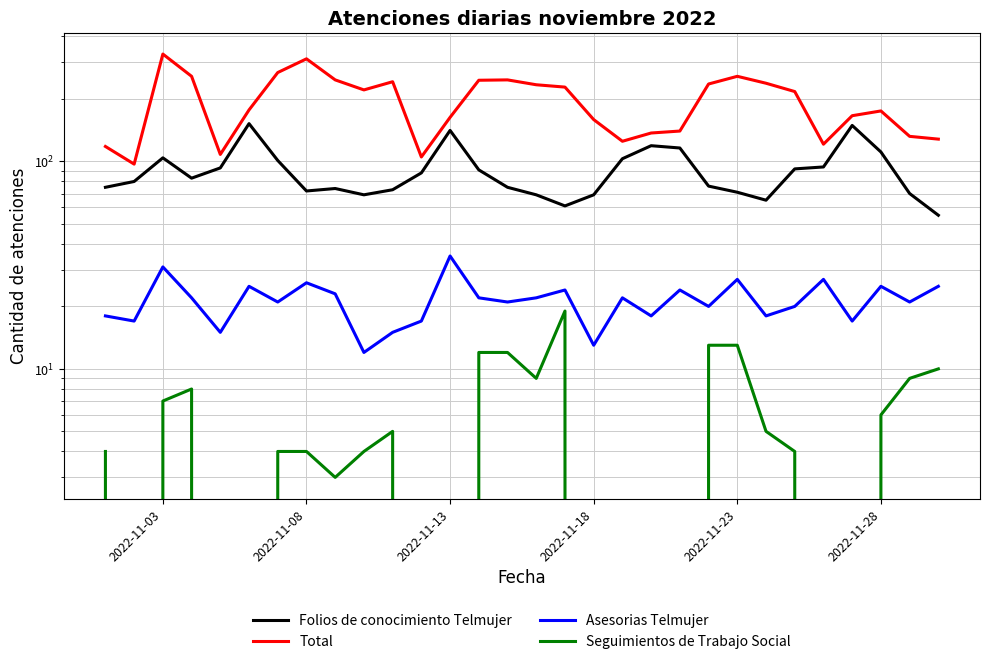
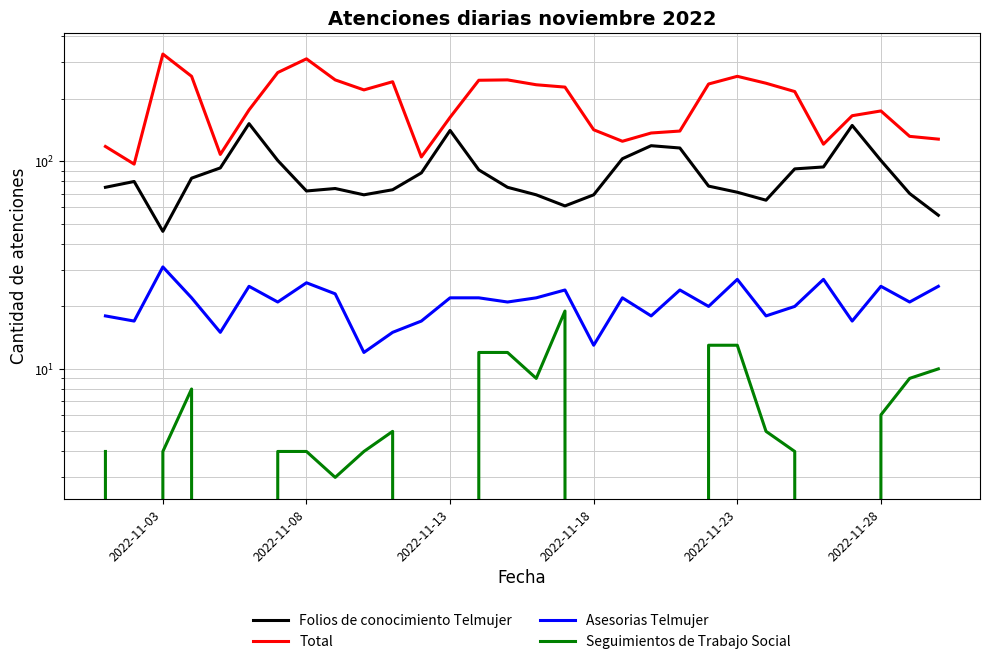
Folios de conocimiento Telmujer, 2022-11-03: 100 -> 46
Seguimientos de Trabajo Social, 2022-11-03: 7 -> 4
Asesorias Telmujer, 2022-11-13: 35 -> 22
Total, 2022-11-18: 160 -> 140
Folios de conocimiento Telmujer, 2022-11-28: 110 -> 100
